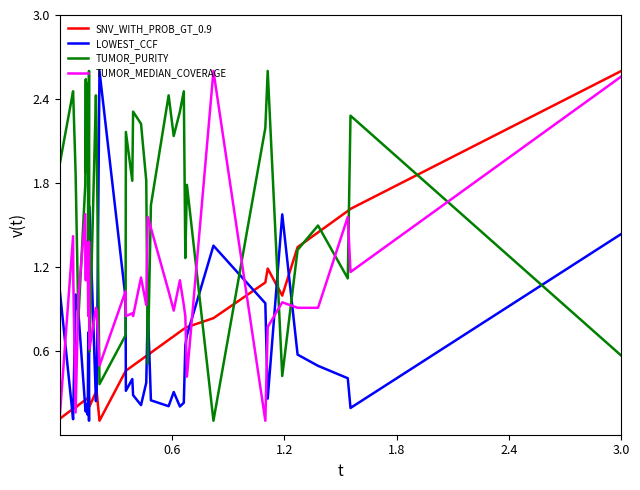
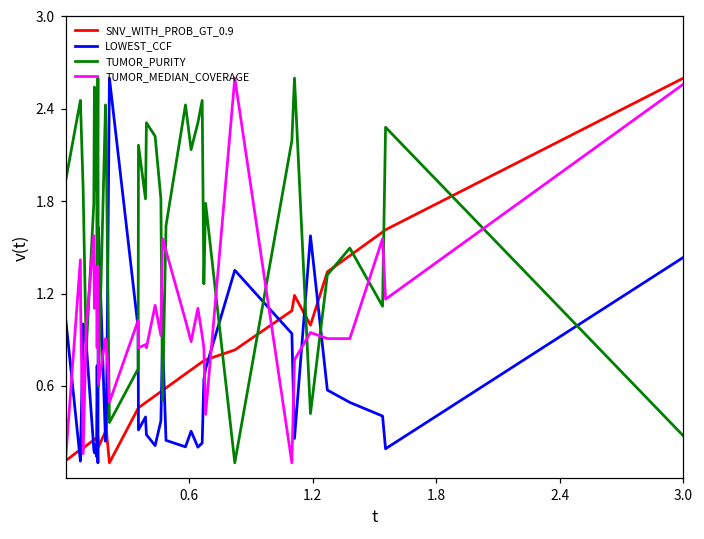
TUMOR_PURITY, 3.0: 0.57 -> 0.27
